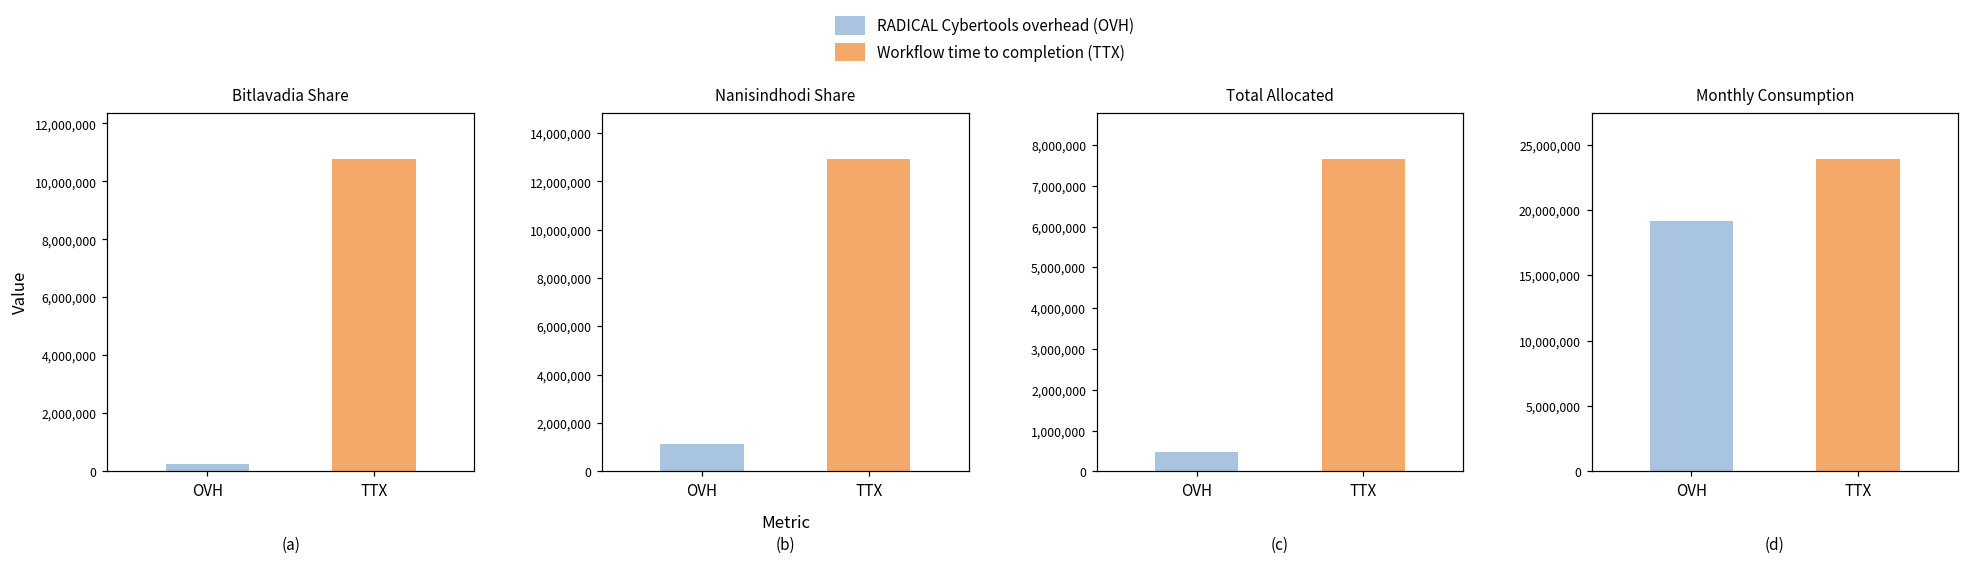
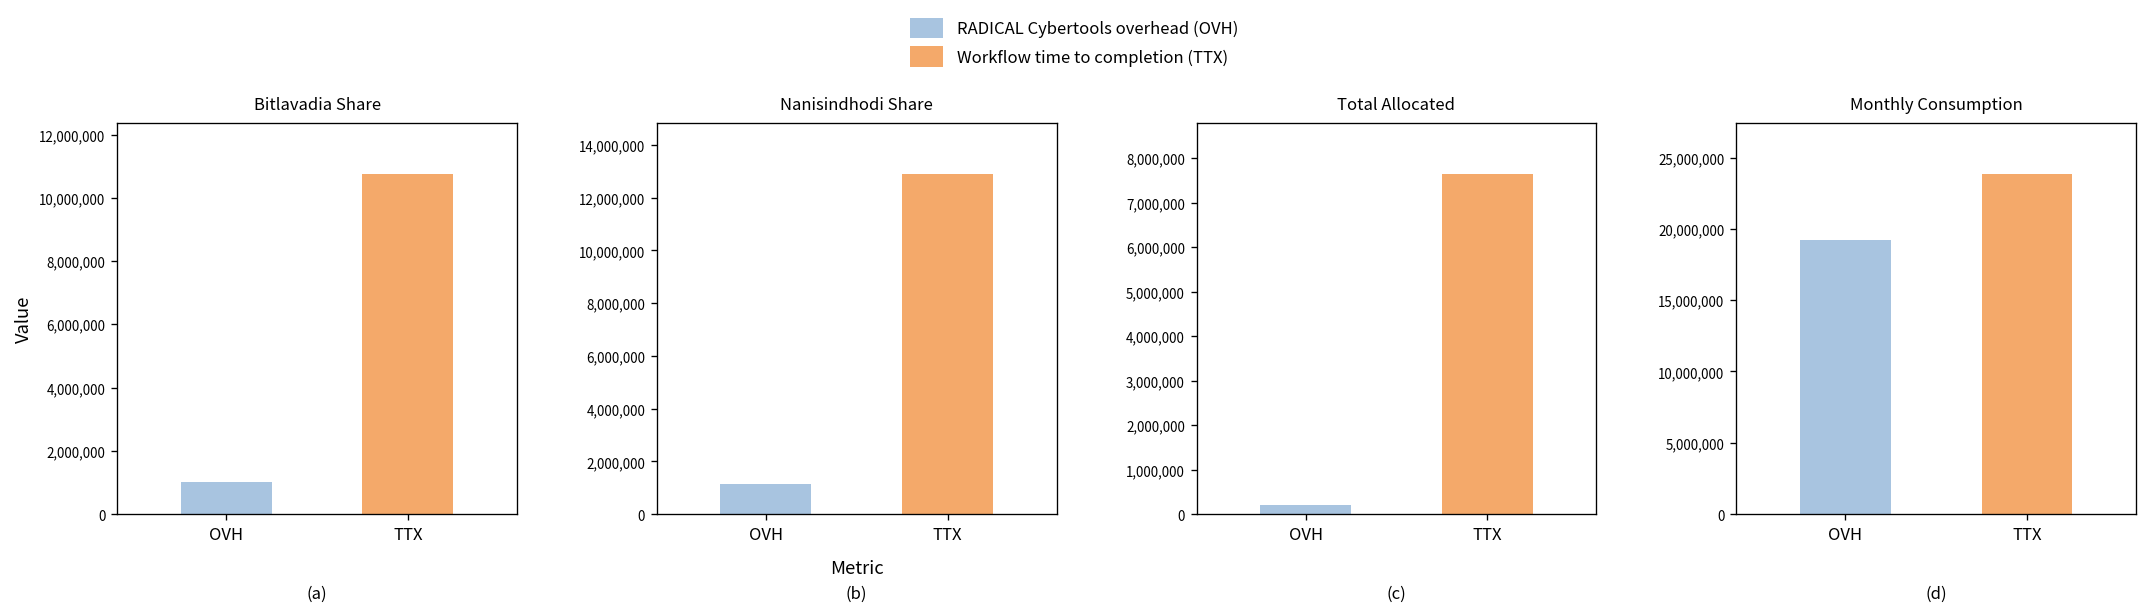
Bitlavadia Share, OVH: 200,000 -> 1,000,000
Total Allocated, OVH: 500,000 -> 200,000
